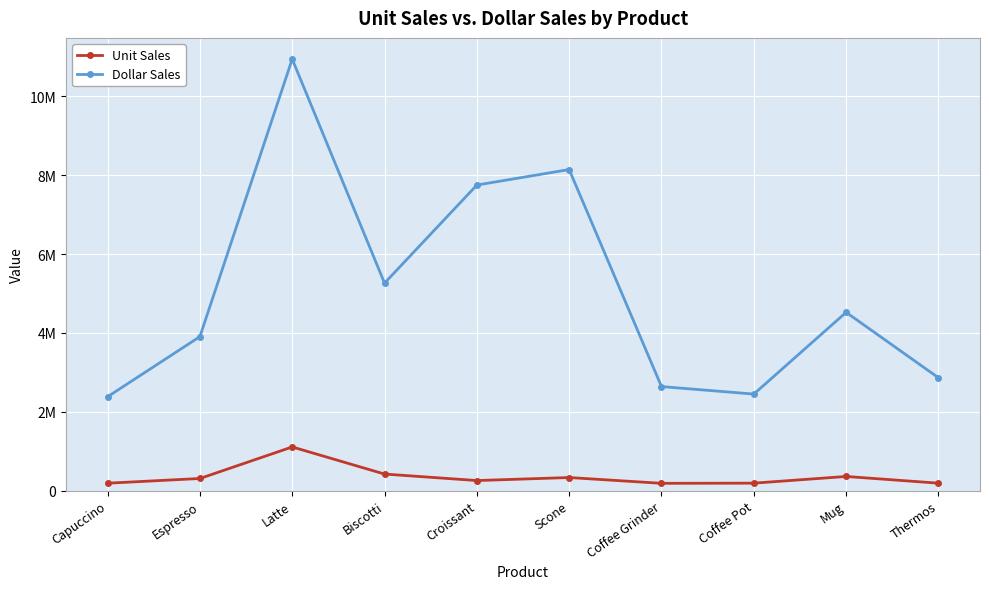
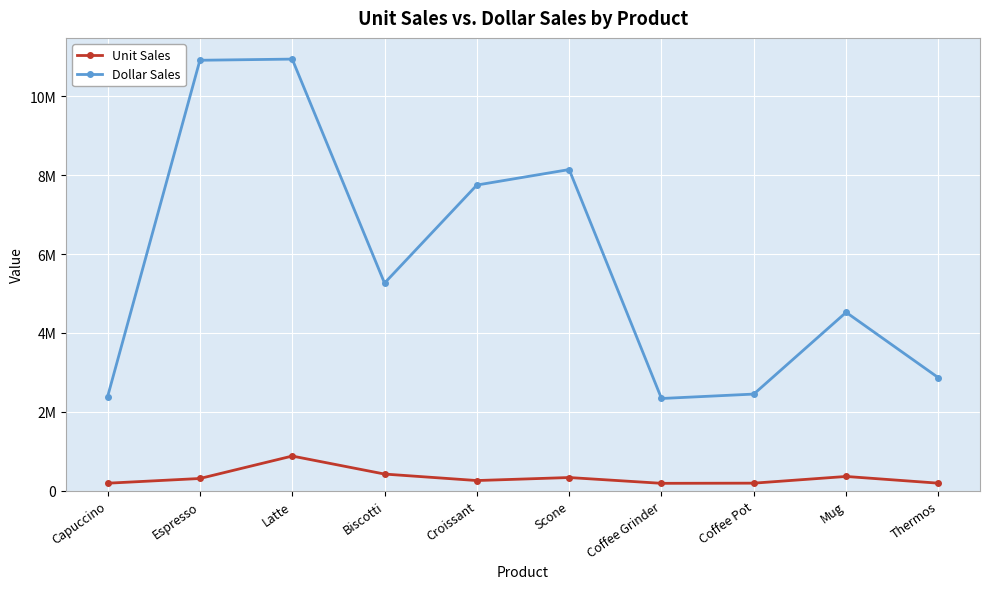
Dollar Sales, Espresso: 3900000 -> 10900000
Unit Sales, Latte: 1100000 -> 900000
Dollar Sales, Coffee Grinder: 2600000 -> 2300000
